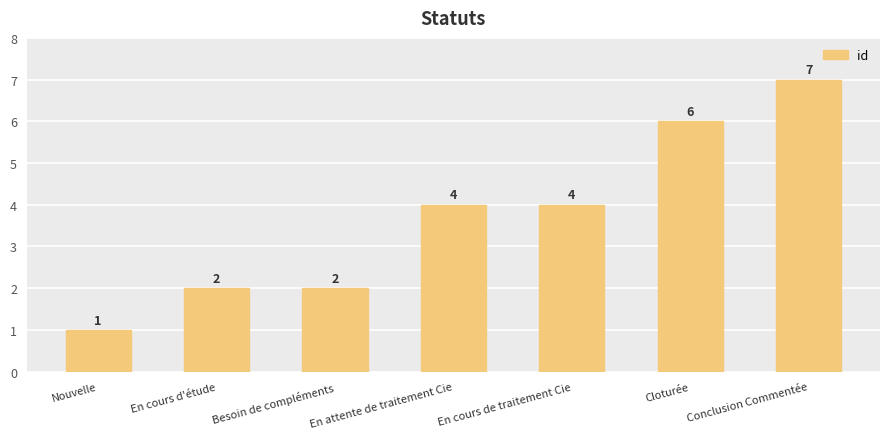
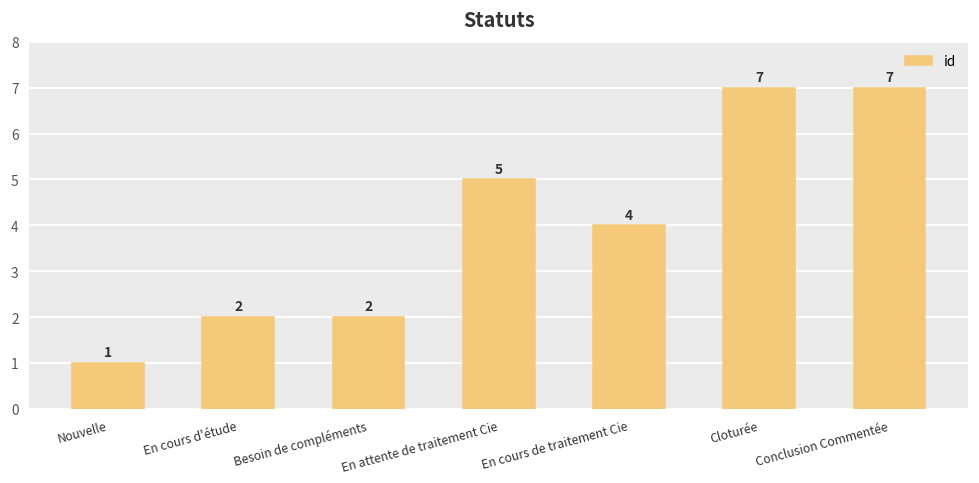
En attente de traitement Cie: 4 -> 5
Cloturée: 6 -> 7
